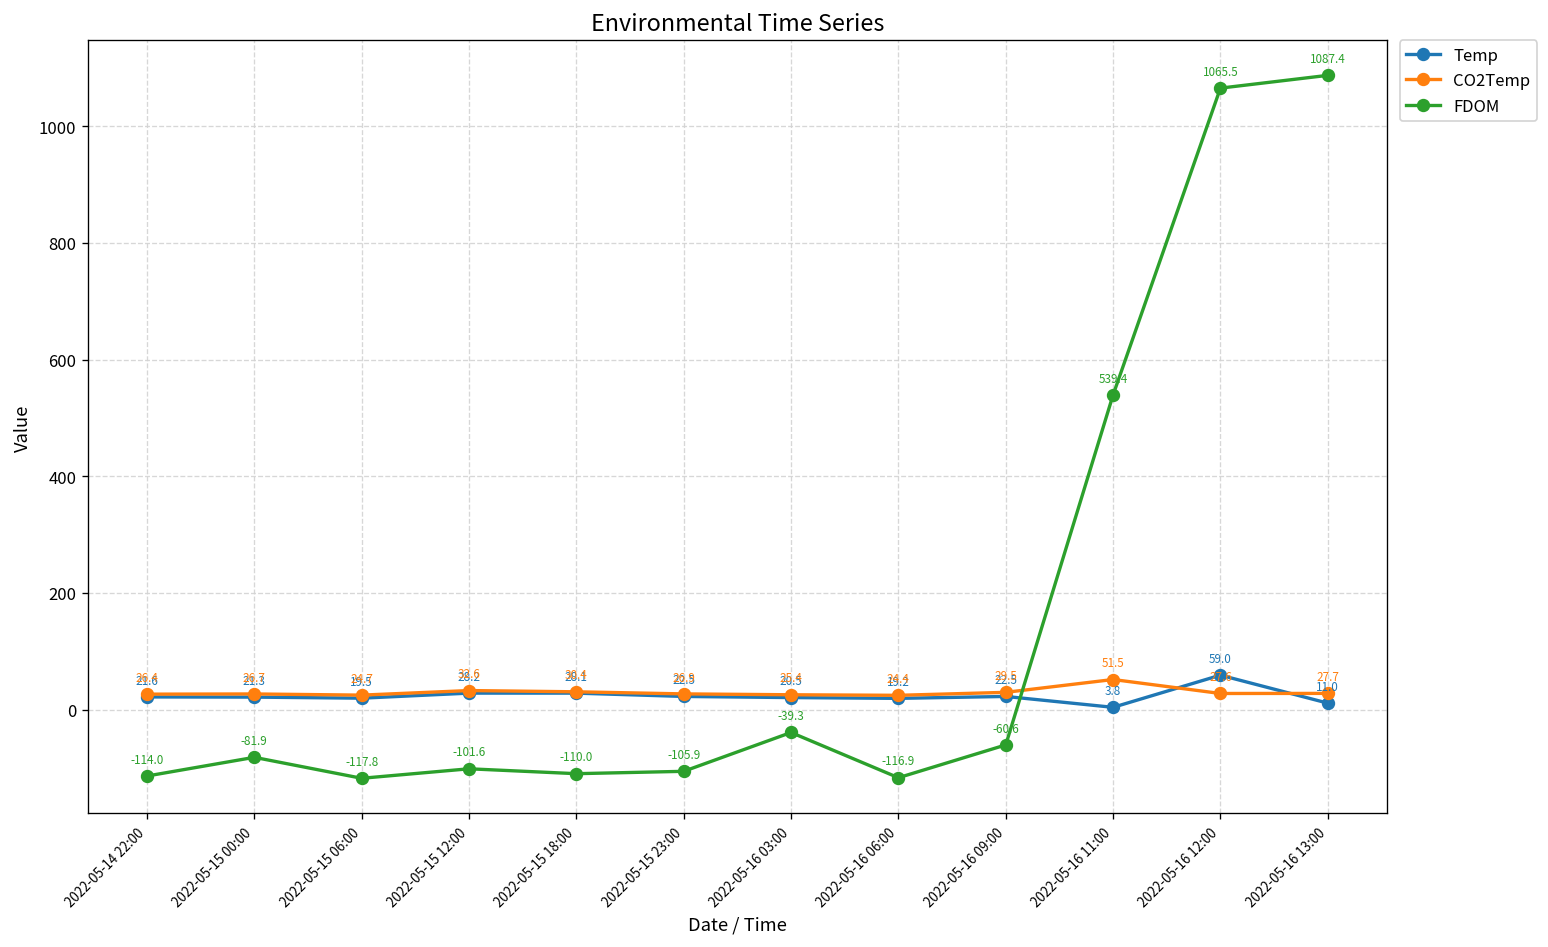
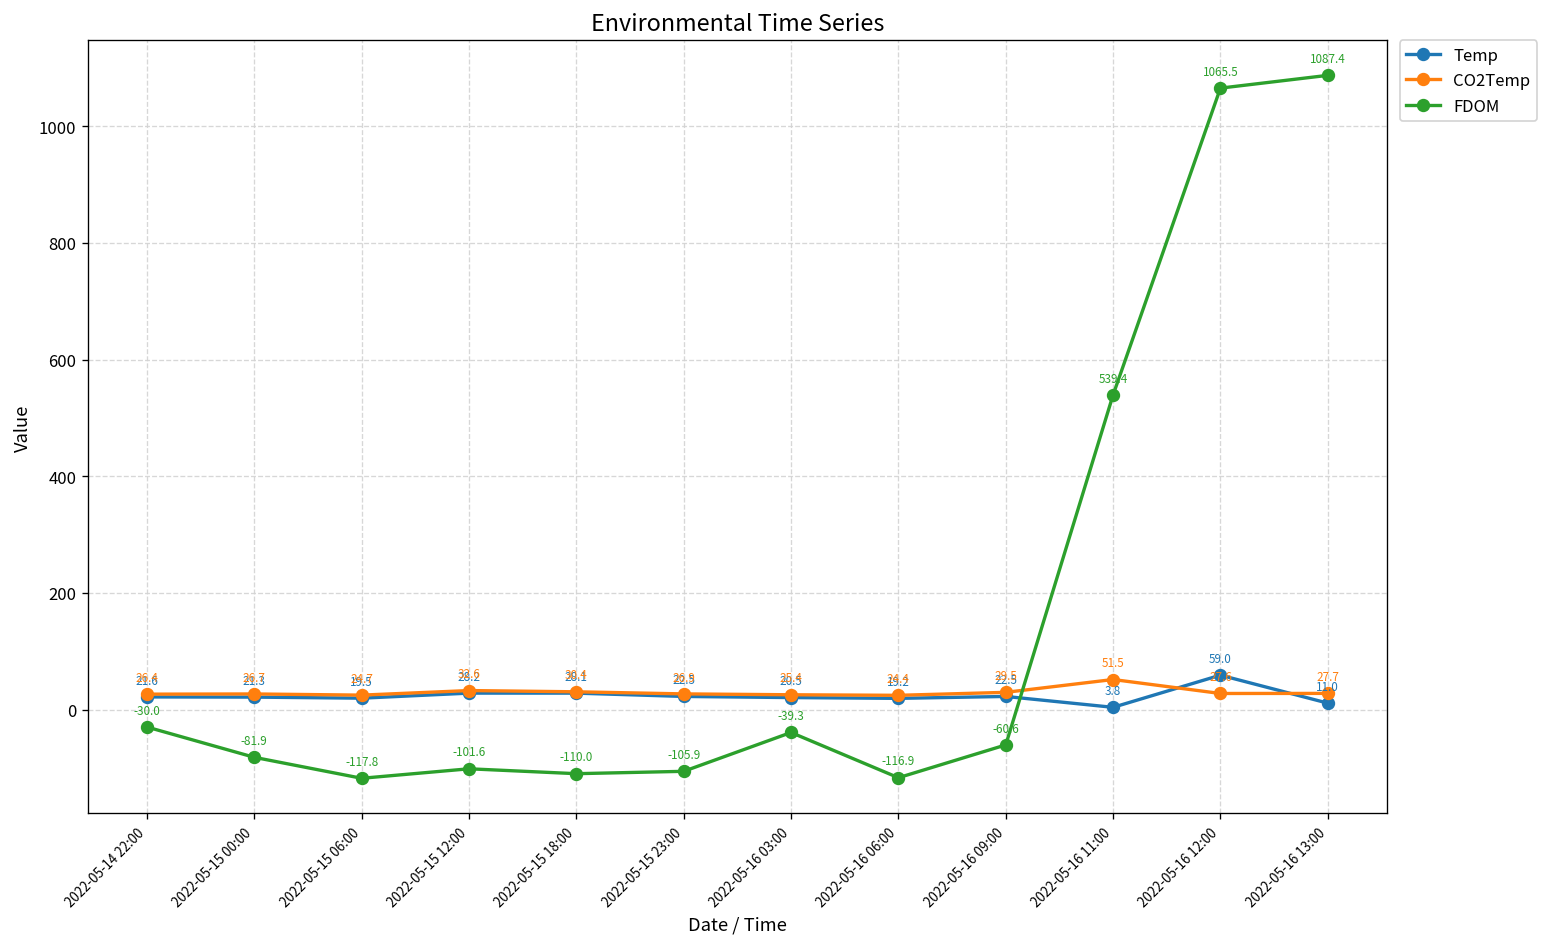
FDOM, 2022-05-14 22:00: -114.0 -> -30.0
